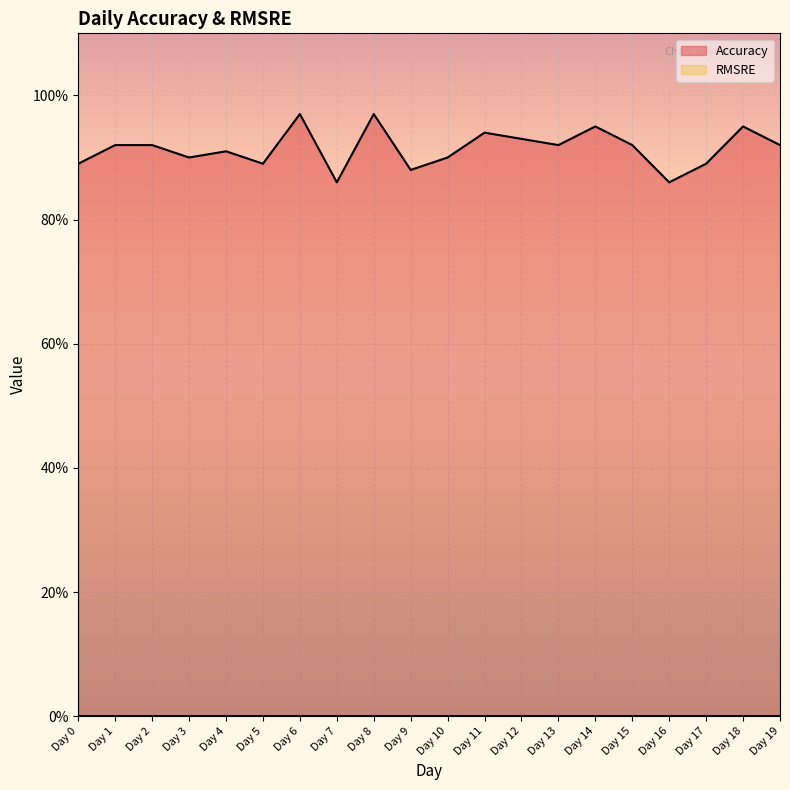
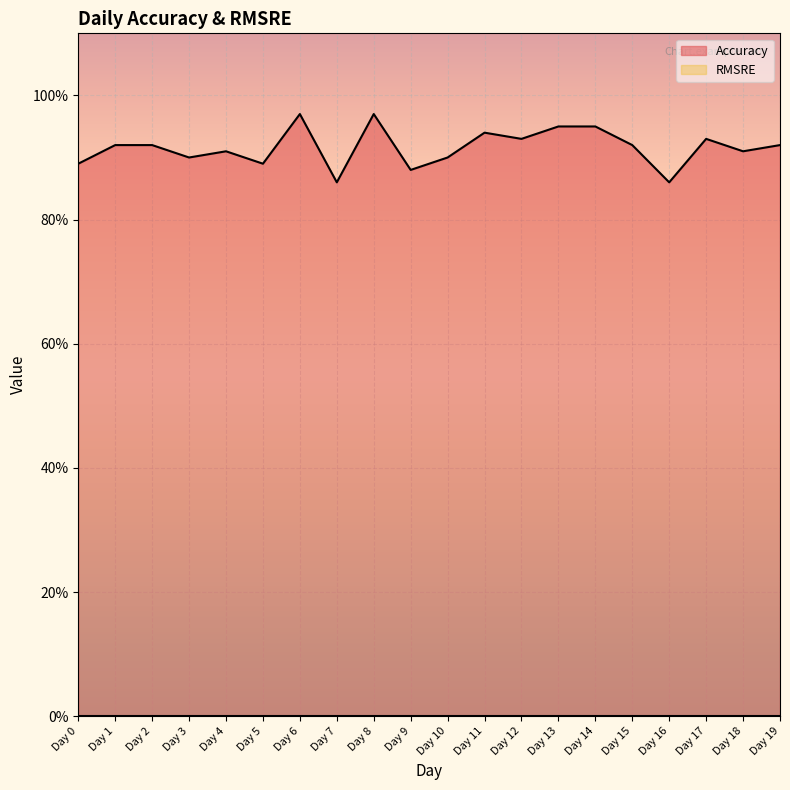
Accuracy, Day 13: 92% -> 95%
Accuracy, Day 17: 89% -> 93%
Accuracy, Day 18: 95% -> 91%
